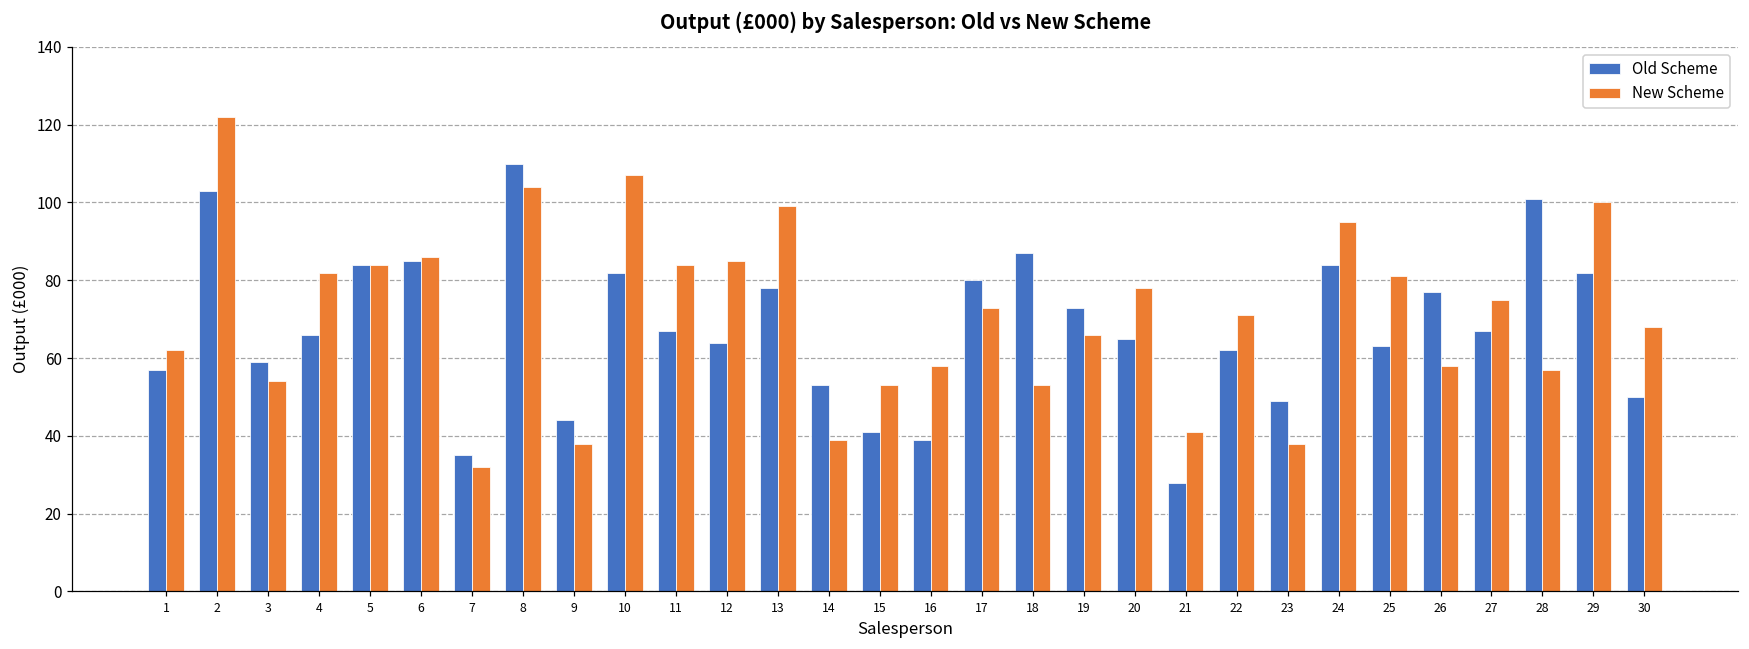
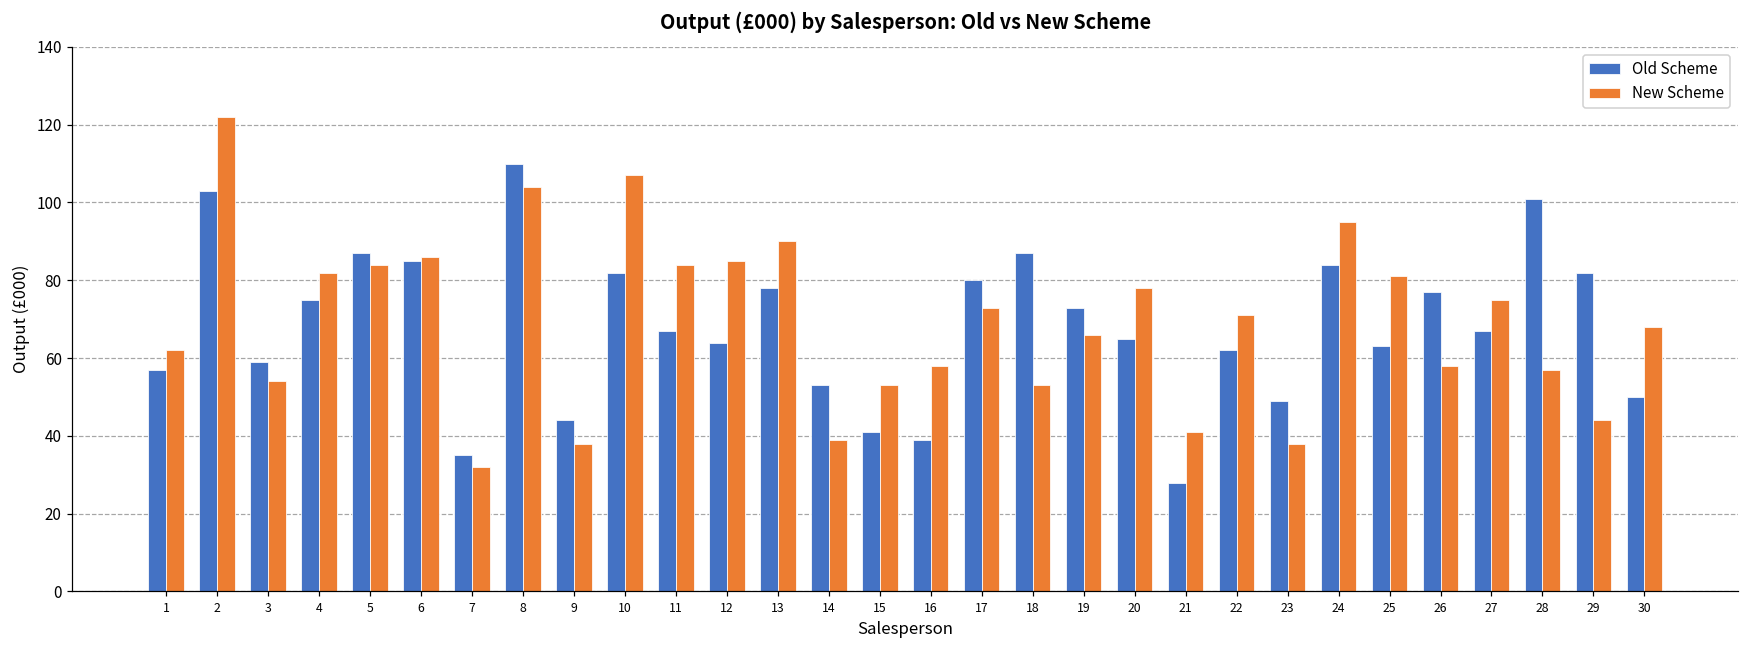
Old Scheme, 4: 66 -> 75
Old Scheme, 5: 84 -> 87
New Scheme, 13: 99 -> 90
New Scheme, 29: 100 -> 44
